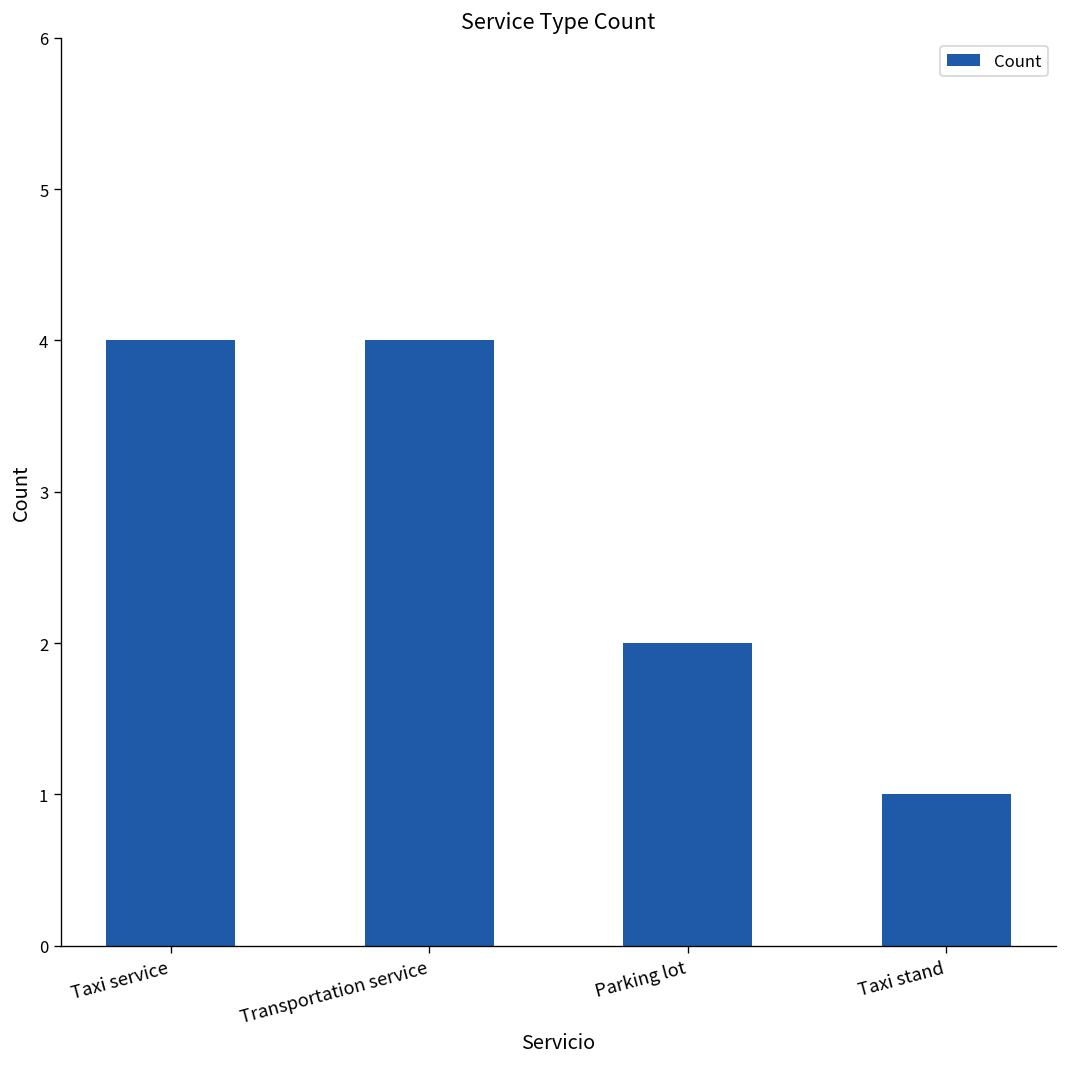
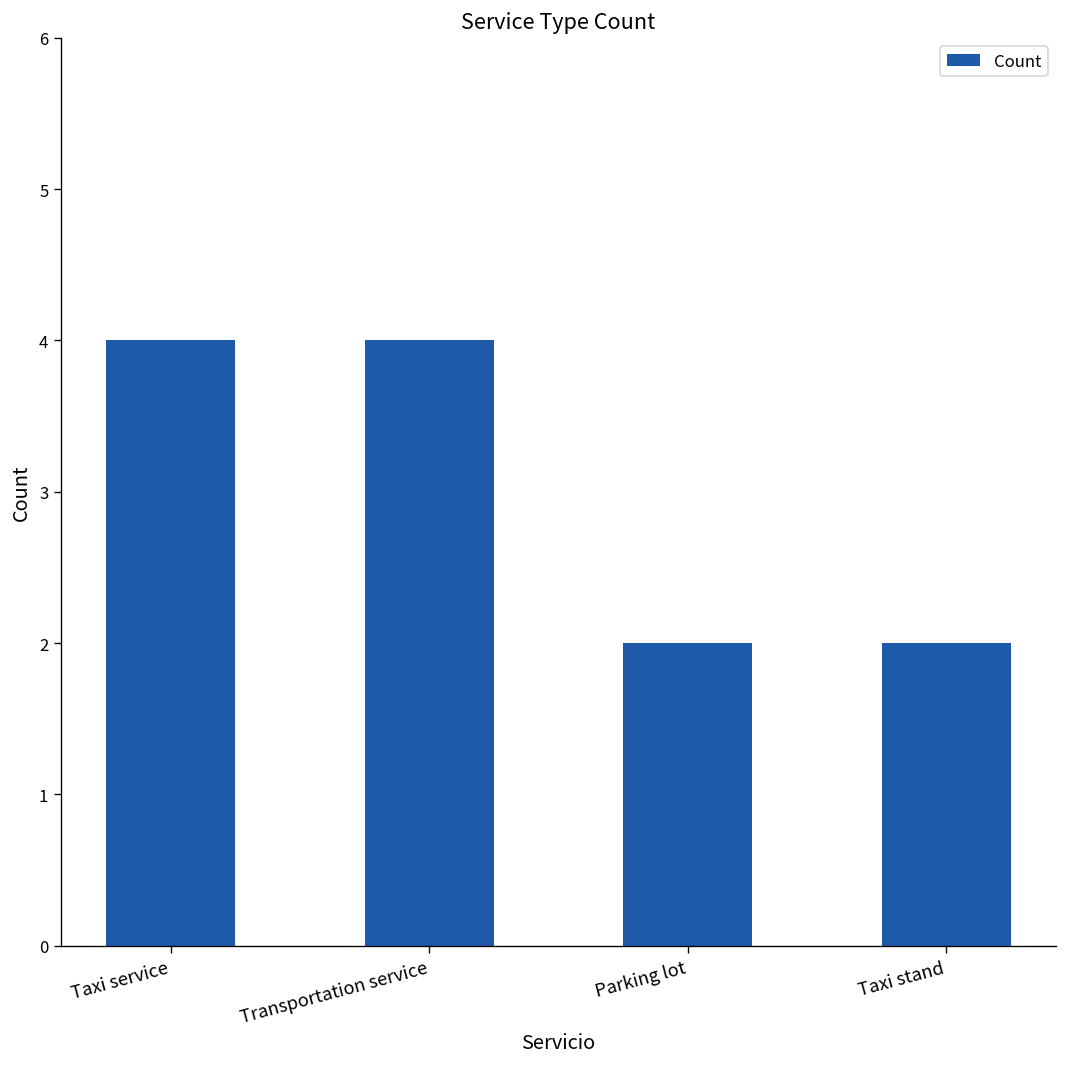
Taxi stand: 1 -> 2
